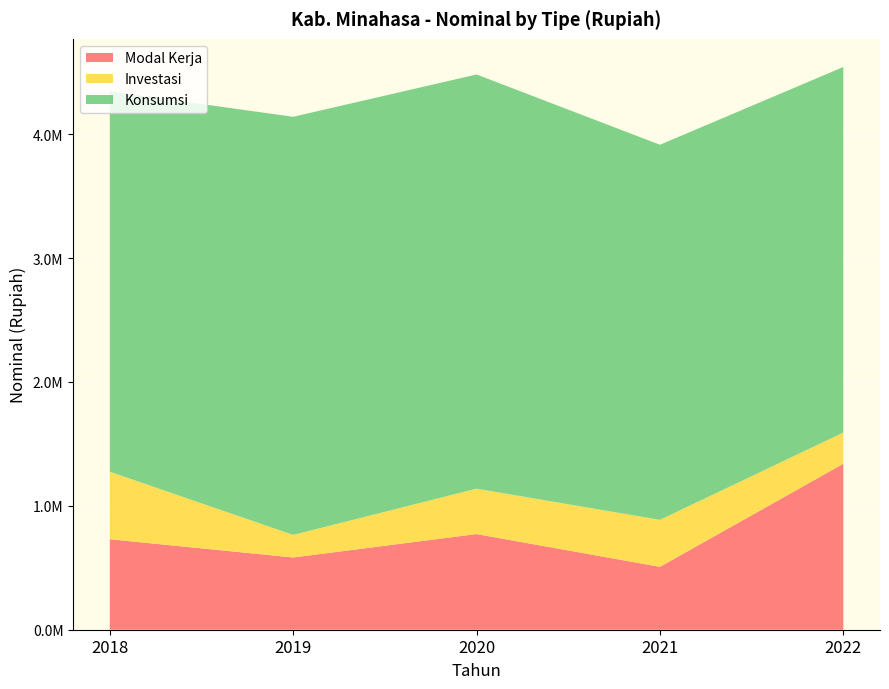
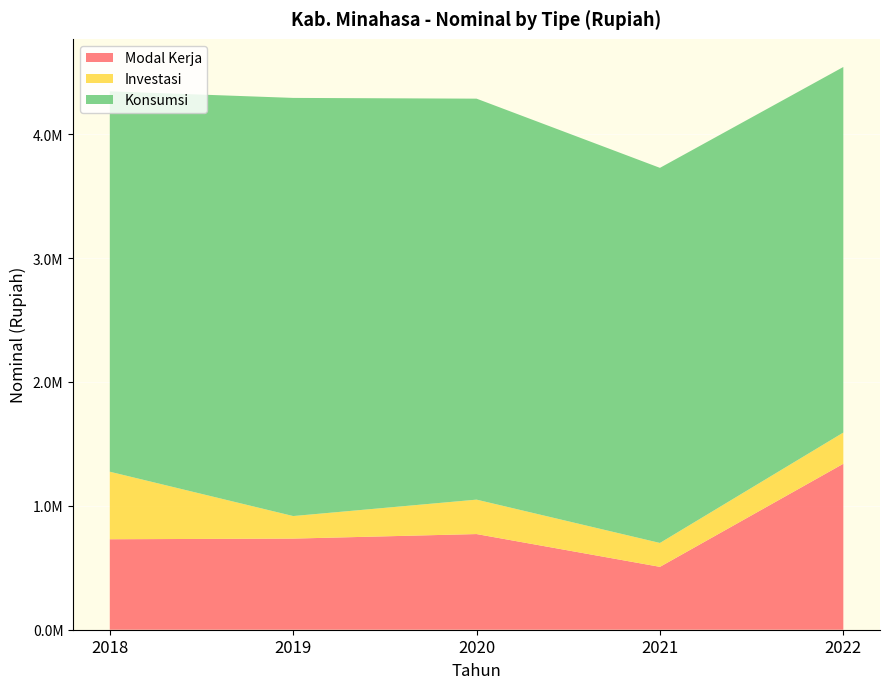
Modal Kerja, 2019: 580000 -> 740000
Investasi, 2020: 370000 -> 280000
Konsumsi, 2020: 3340000 -> 3240000
Investasi, 2021: 380000 -> 190000
